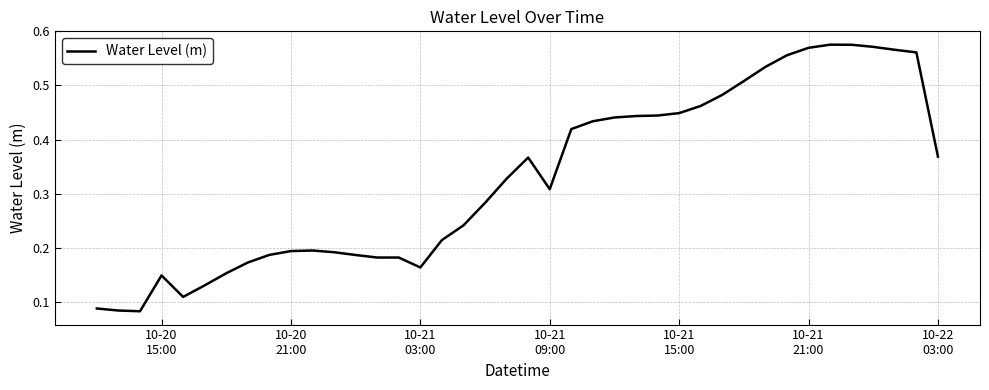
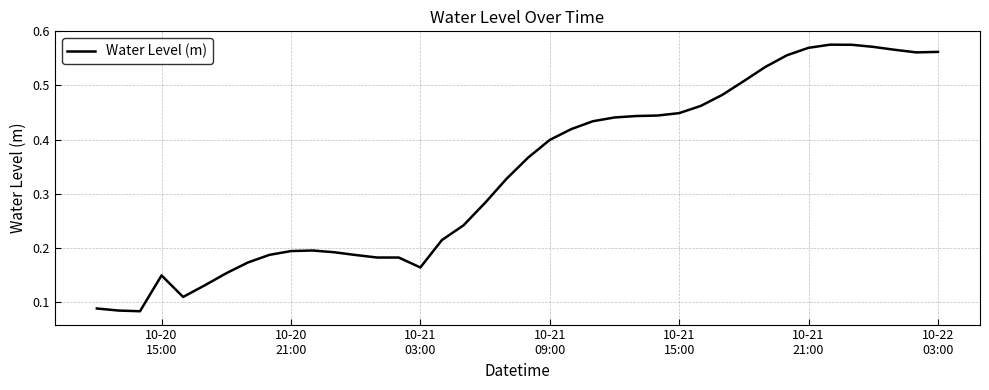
10-21 09:00: 0.31 -> 0.40
10-22 03:00: 0.37 -> 0.56
